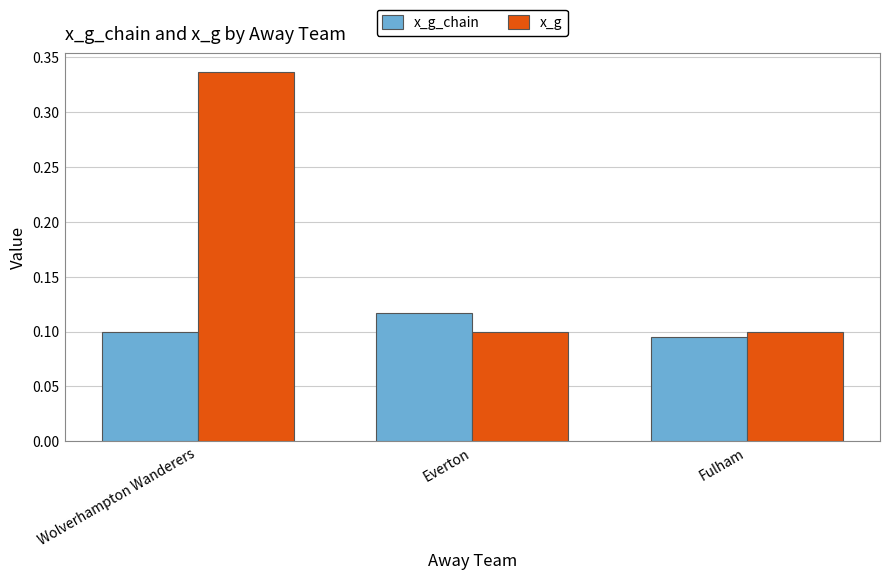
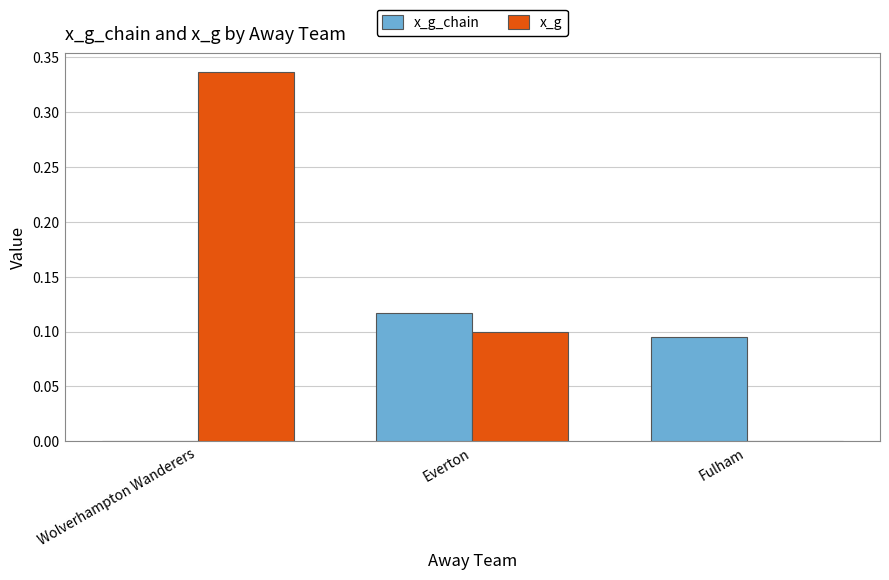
x_g_chain, Wolverhampton Wanderers: 0.1 -> 0.0
x_g, Fulham: 0.1 -> 0.0
